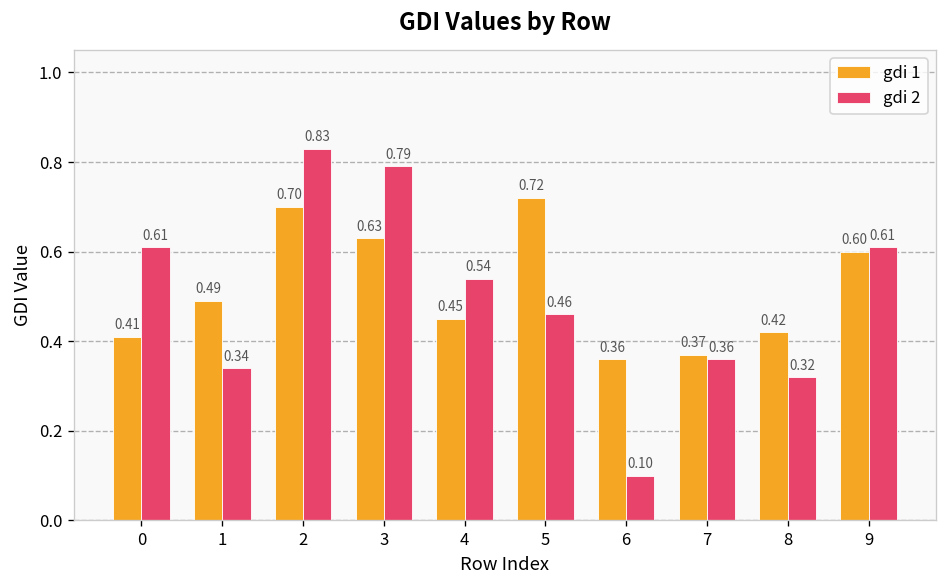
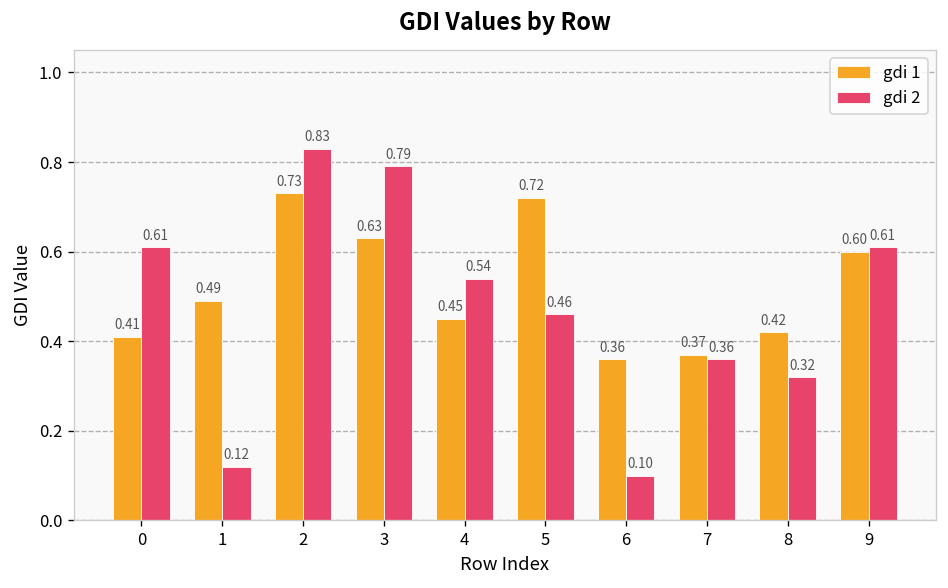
gdi 2, 1: 0.34 -> 0.12
gdi 1, 2: 0.70 -> 0.73
